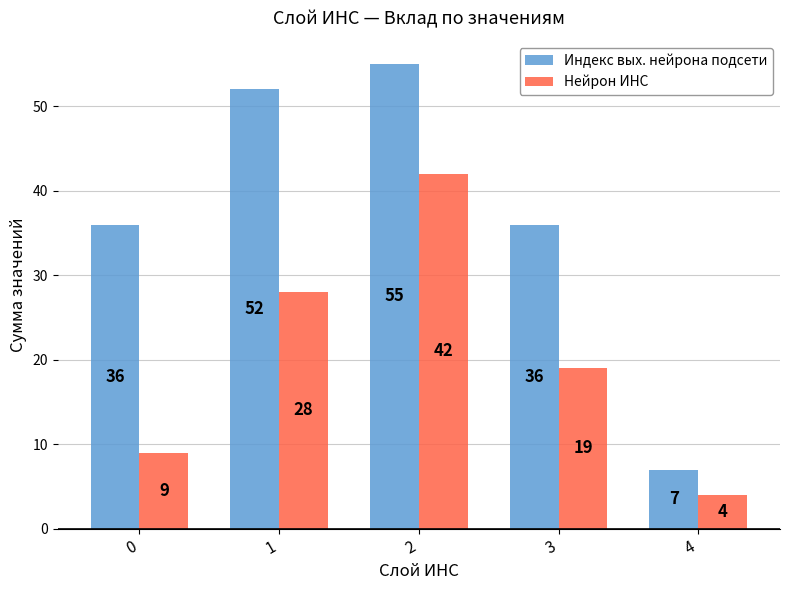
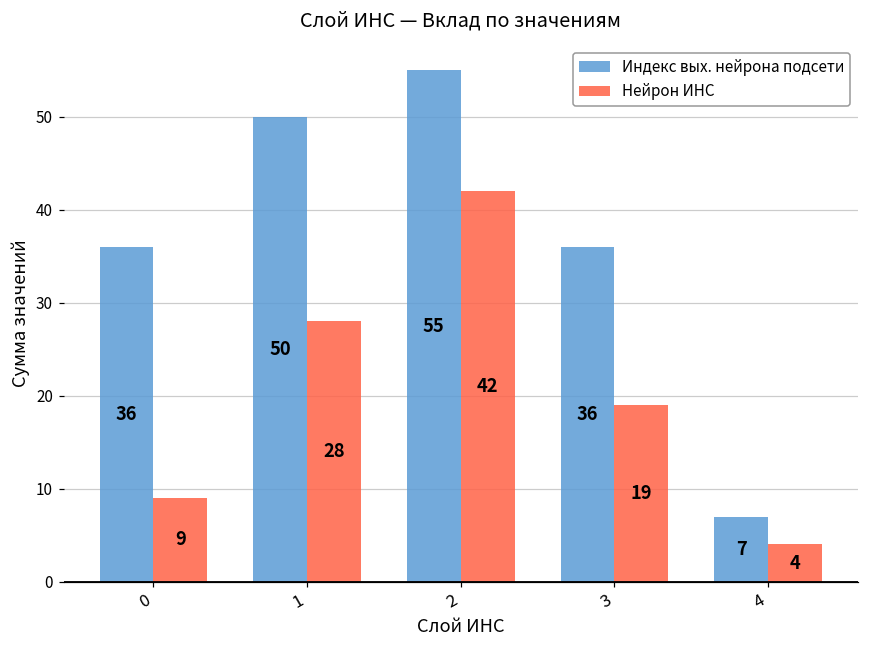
Индекс вых. нейрона подсети, 1: 52 -> 50
